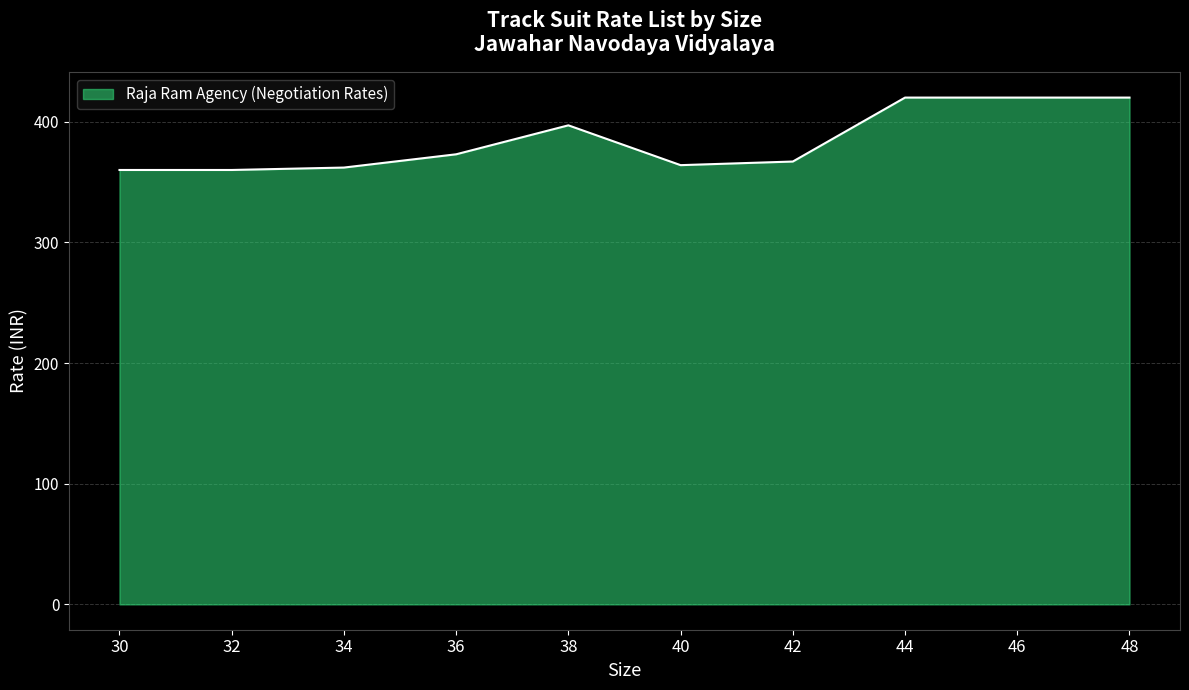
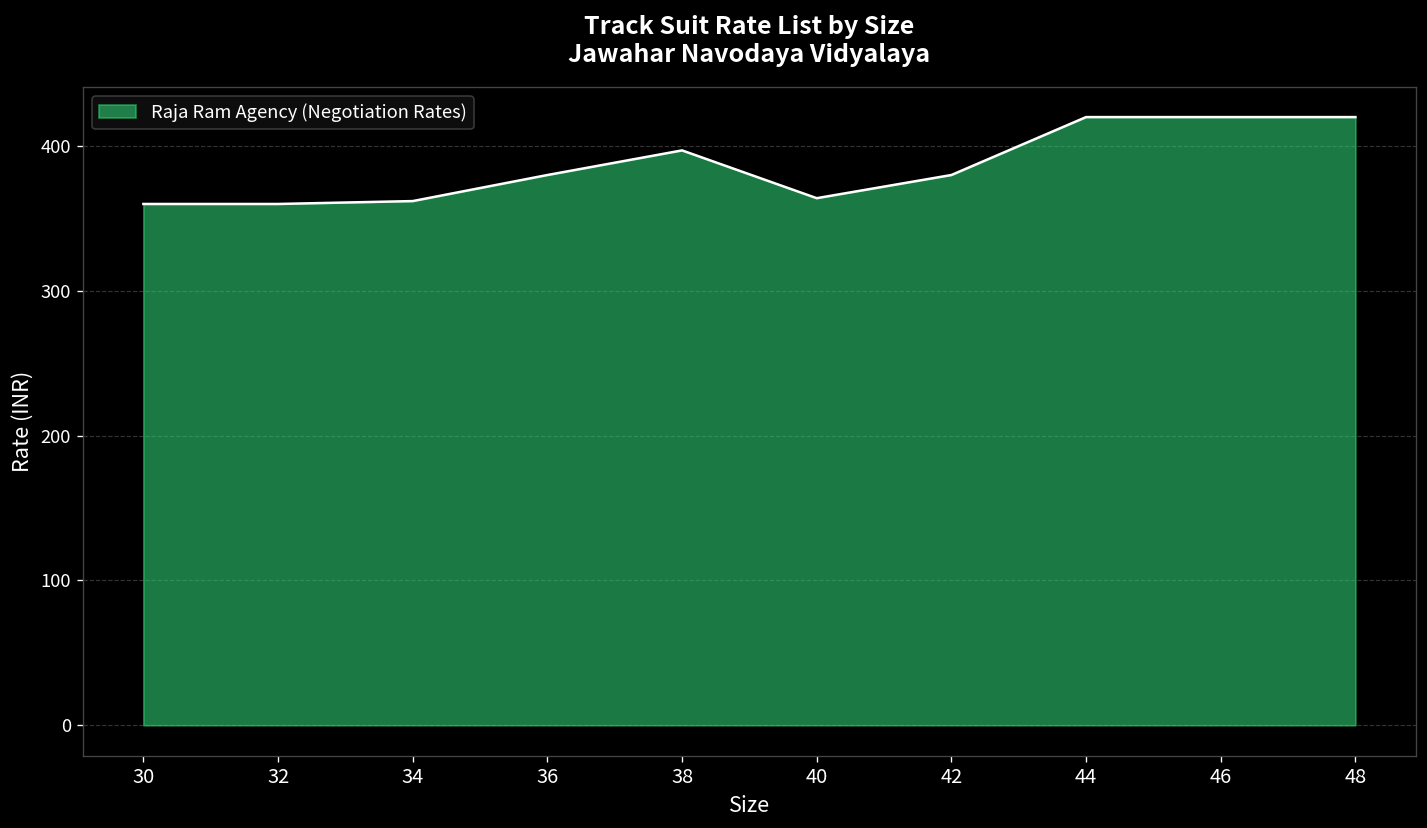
36: 373 -> 380
42: 367 -> 380
